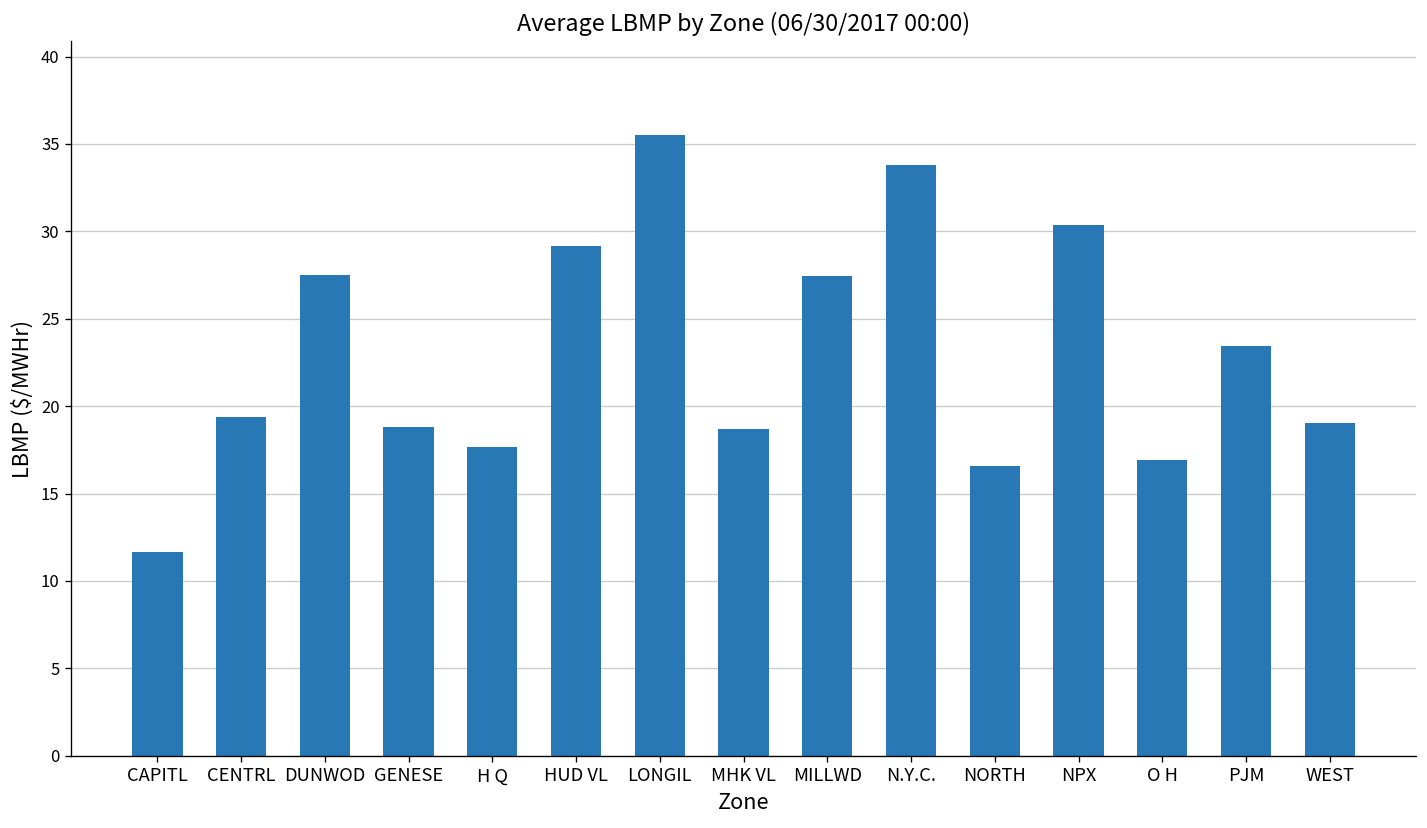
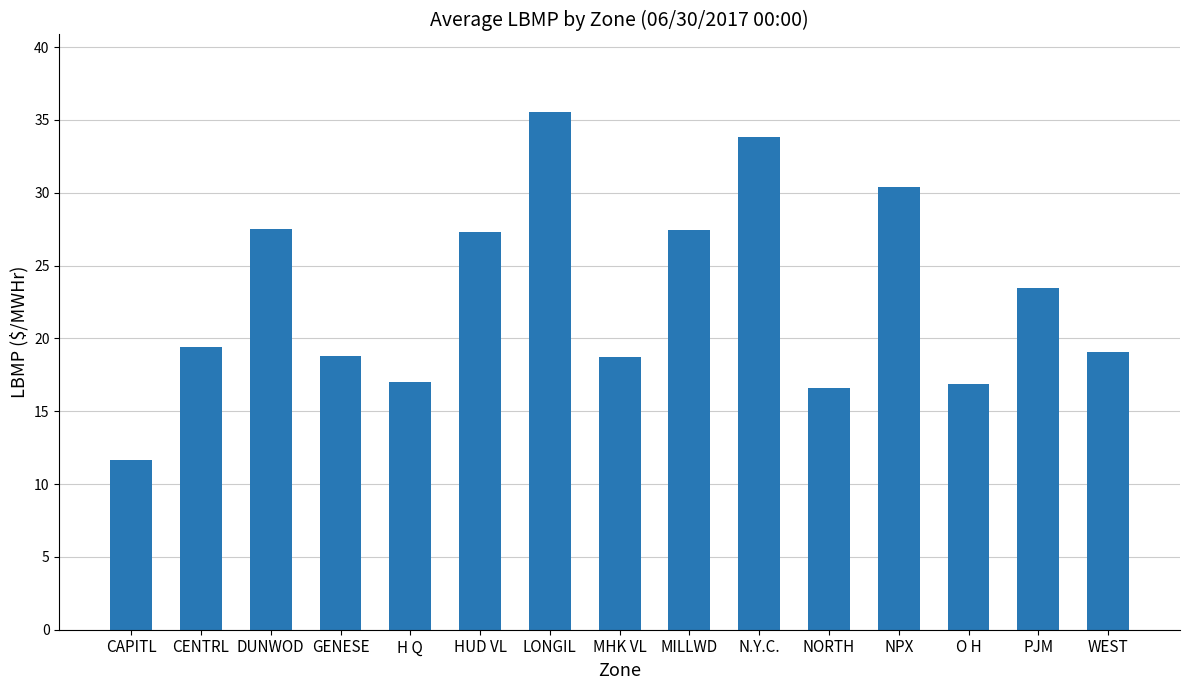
H Q: 17.7 -> 17.0
HUD VL: 29.2 -> 27.3
